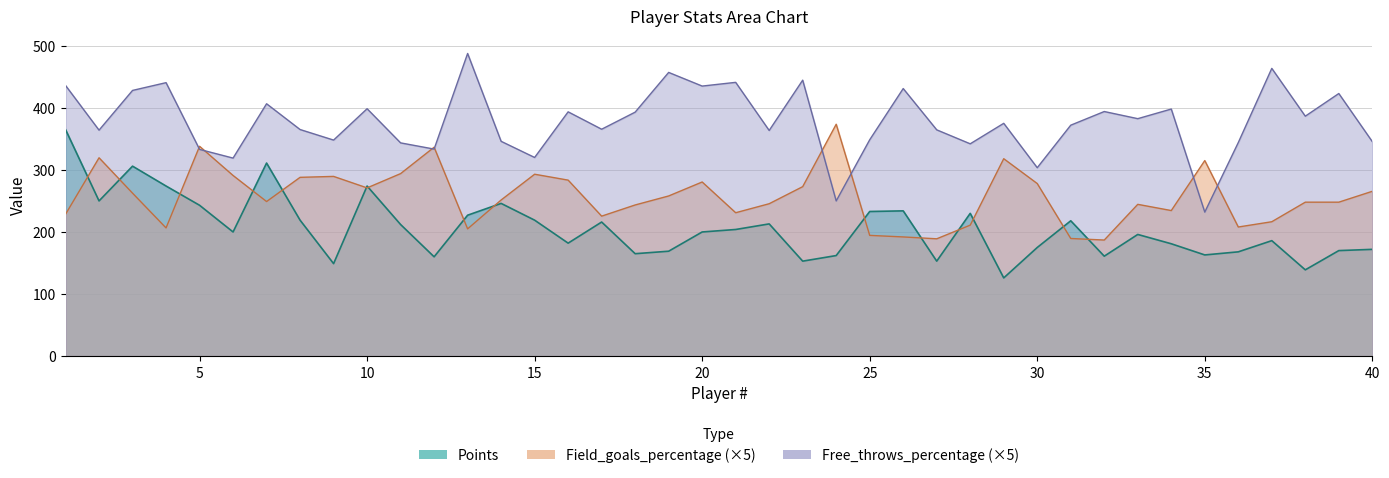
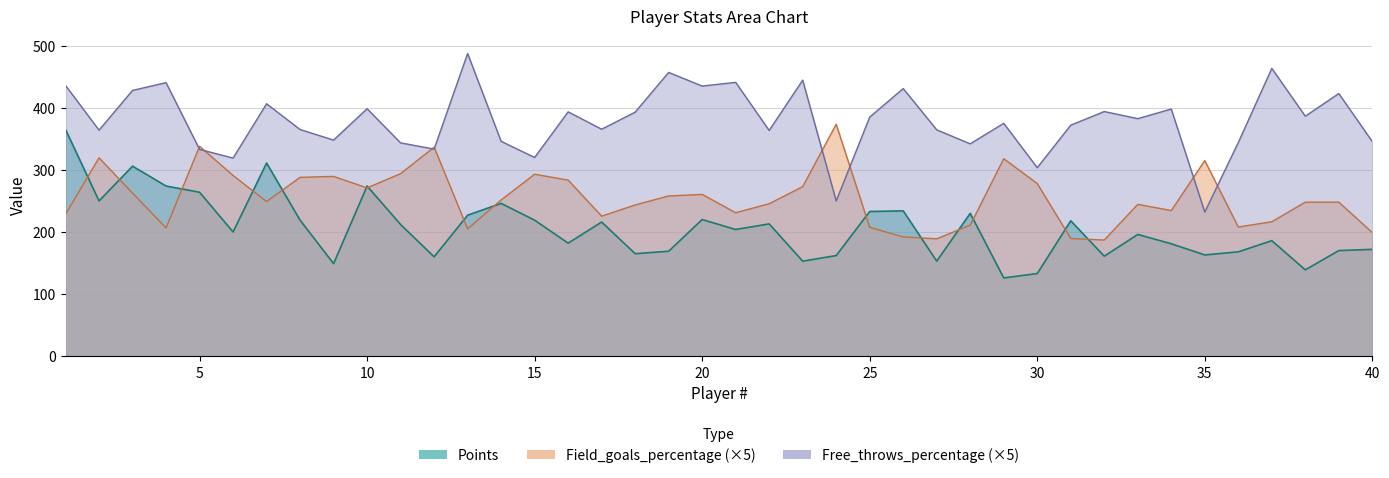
Points, 5: 240 -> 260
Points, 20: 200 -> 220
Field_goals_percentage (×5), 20: 280 -> 260
Field_goals_percentage (×5), 25: 190 -> 210
Free_throws_percentage (×5), 25: 350 -> 390
Points, 30: 180 -> 130
Field_goals_percentage (×5), 40: 270 -> 200
